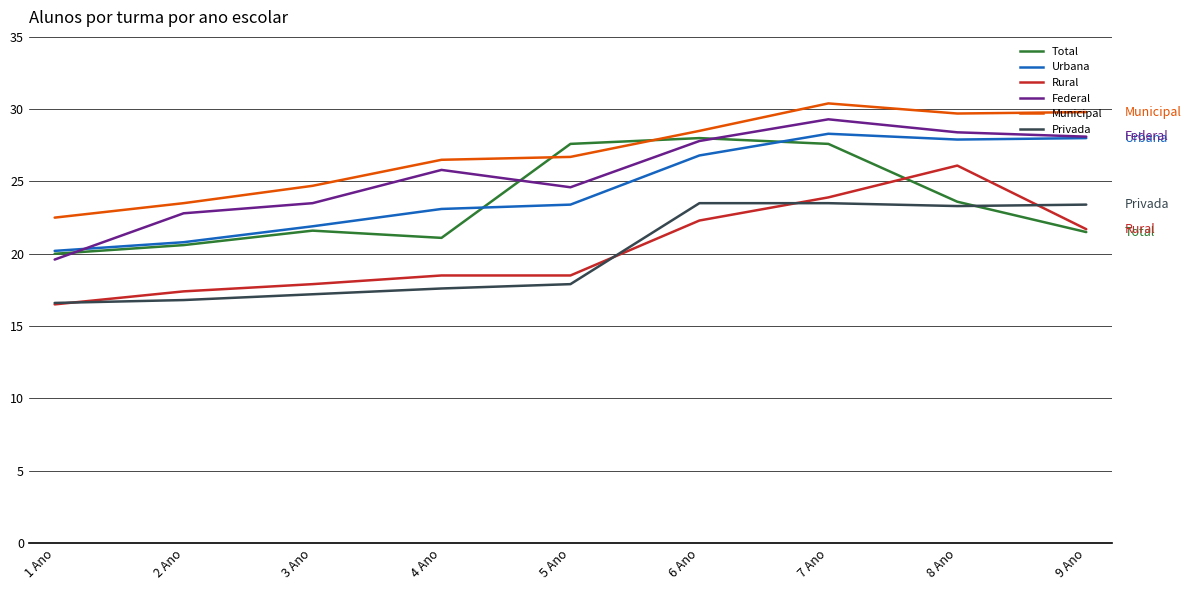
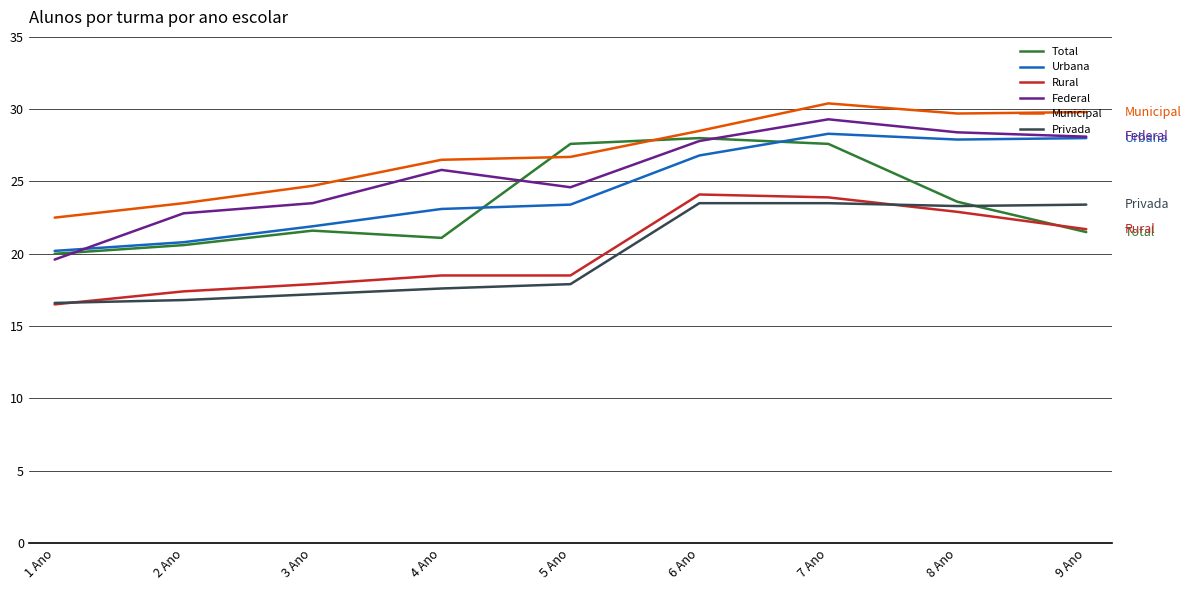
Rural, 6 Ano: 22.3 -> 24.1
Rural, 8 Ano: 26.1 -> 22.9
